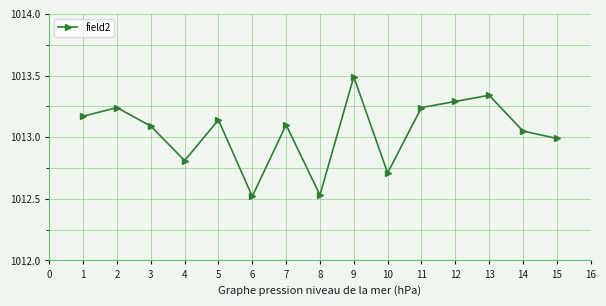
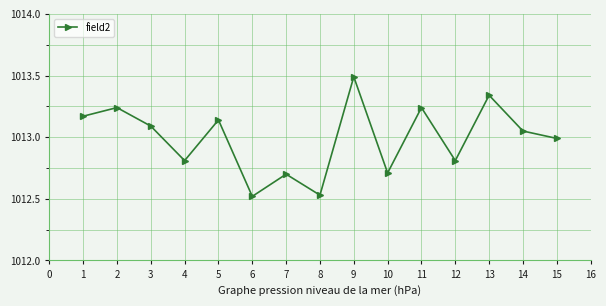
7: 1013.1 -> 1012.7
12: 1013.29 -> 1012.81
